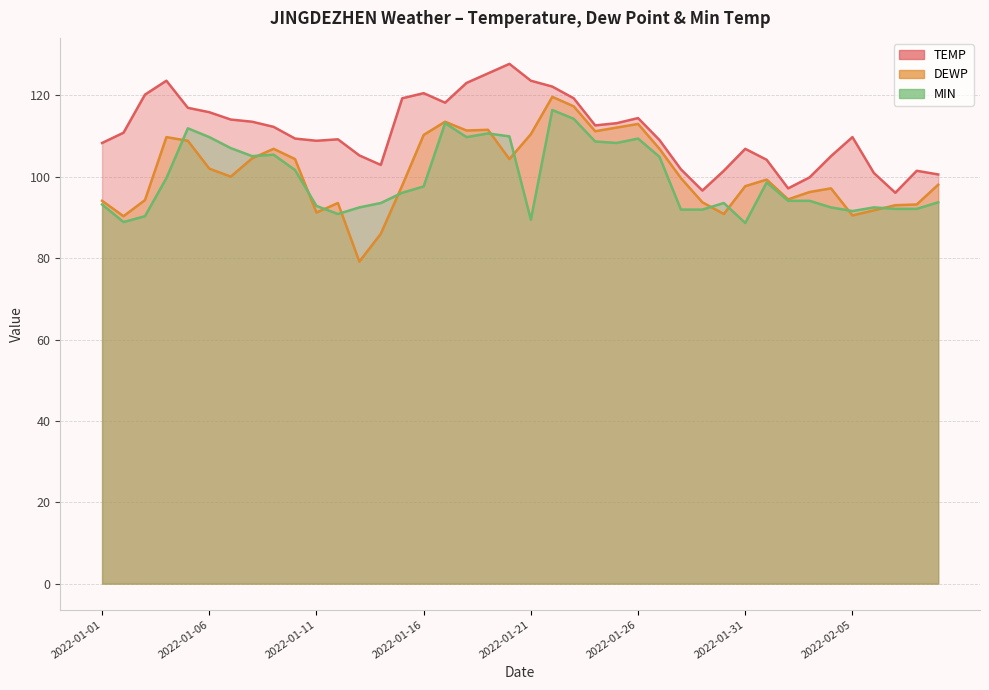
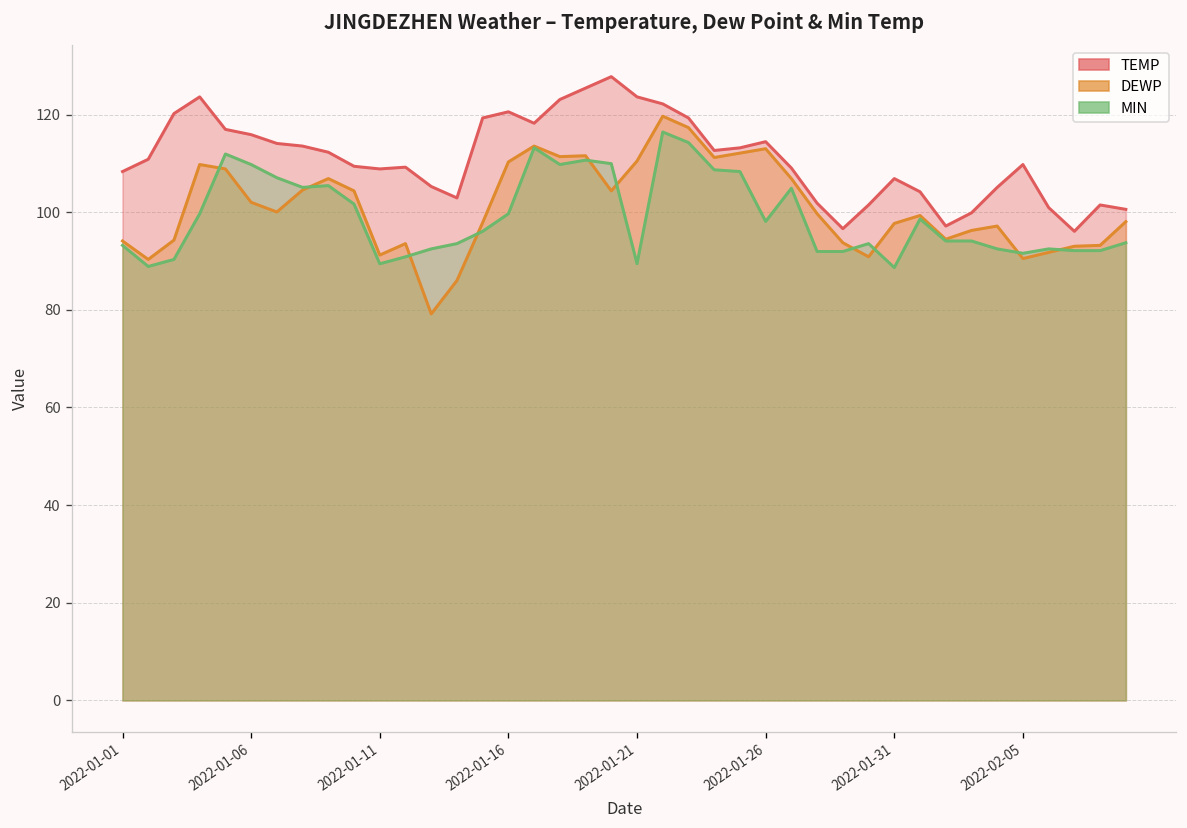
MIN, 2022-01-11: 93 -> 89
MIN, 2022-01-16: 98 -> 100
MIN, 2022-01-26: 109 -> 98
